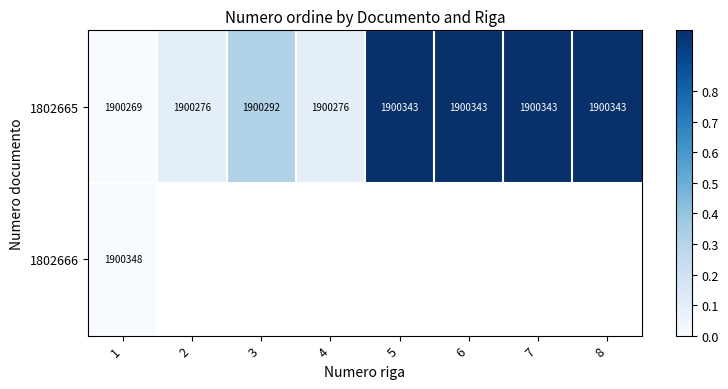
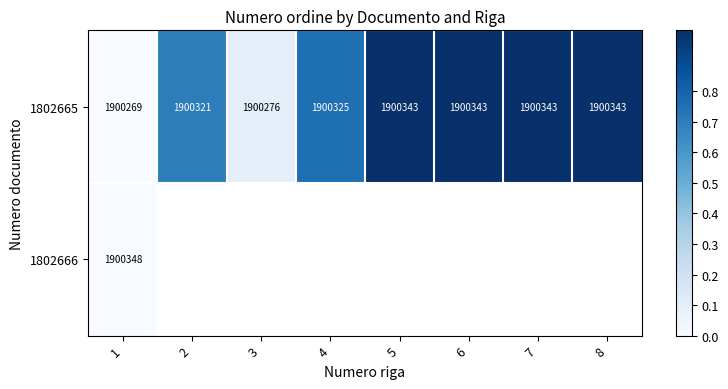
1802665, 2: 1900276 -> 1900321
1802665, 3: 1900292 -> 1900276
1802665, 4: 1900276 -> 1900325
